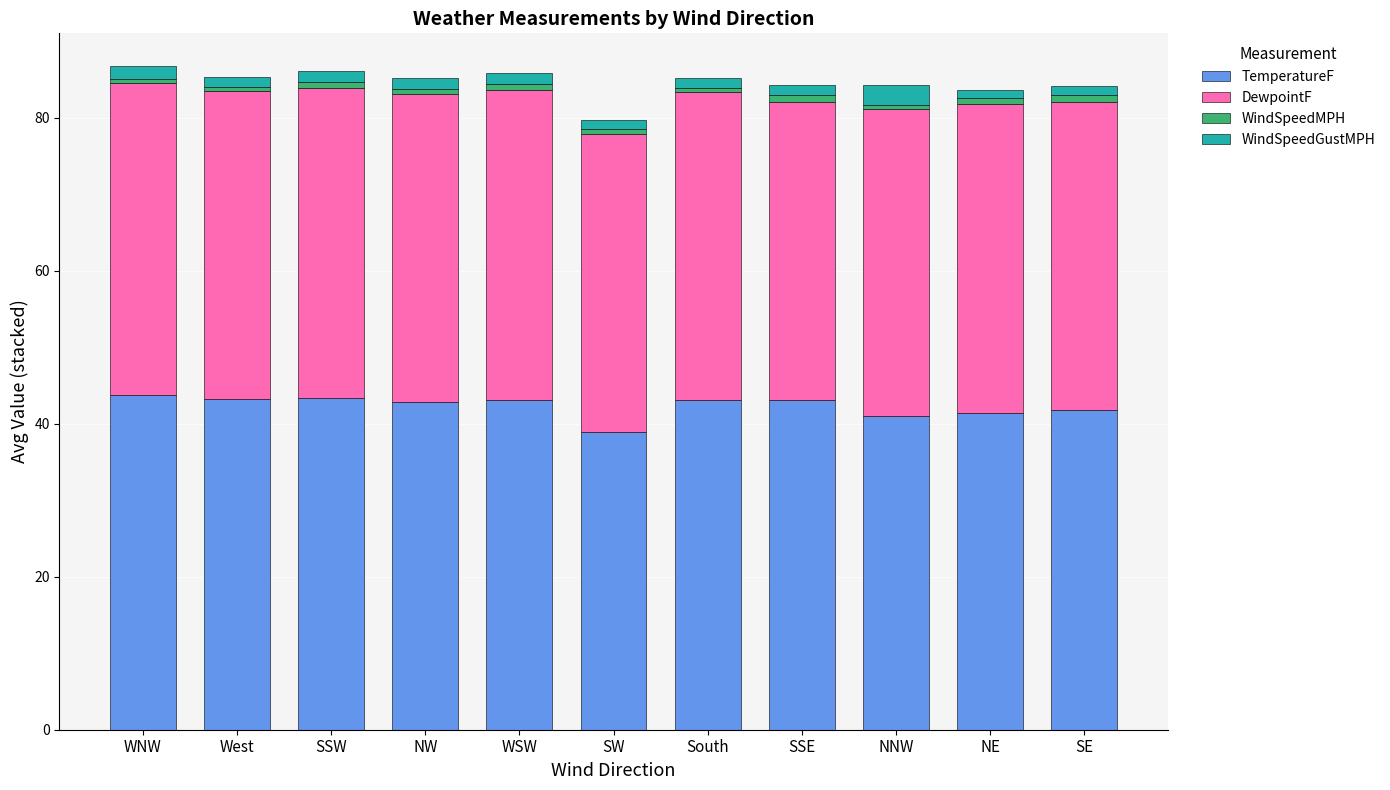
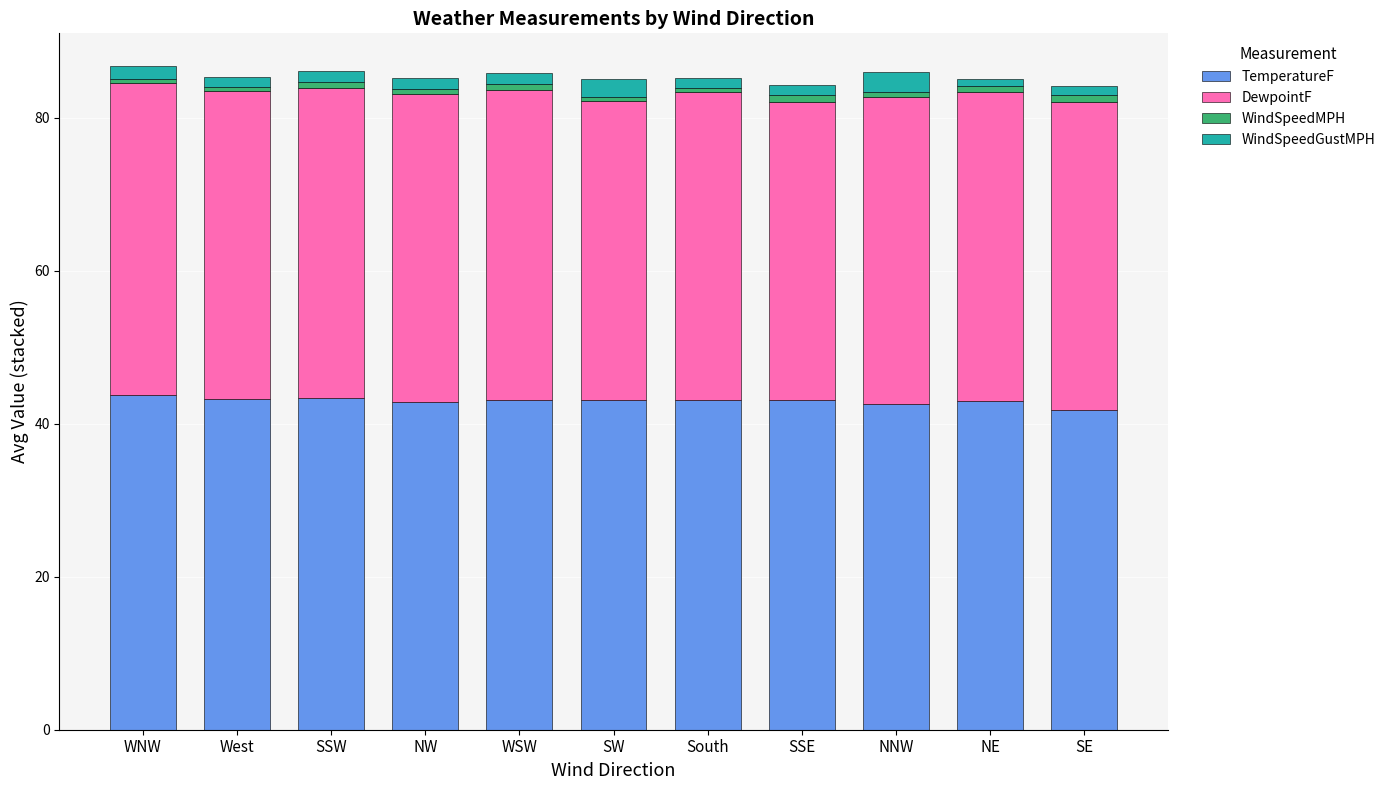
TemperatureF, SW: 39 -> 43
WindSpeedGustMPH, SW: 1 -> 2
TemperatureF, NNW: 41 -> 43
TemperatureF, NE: 41 -> 43
